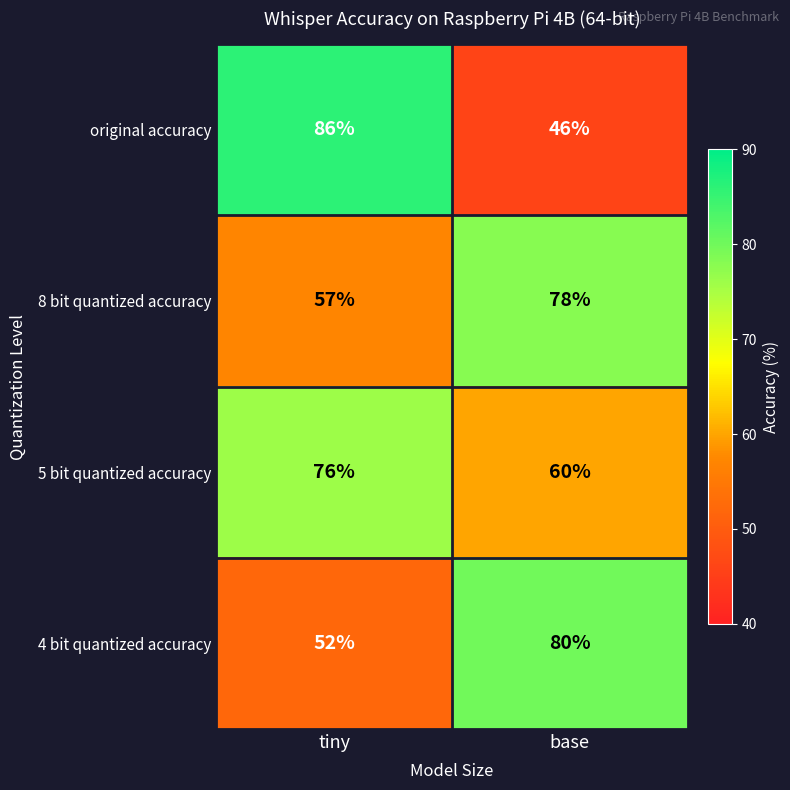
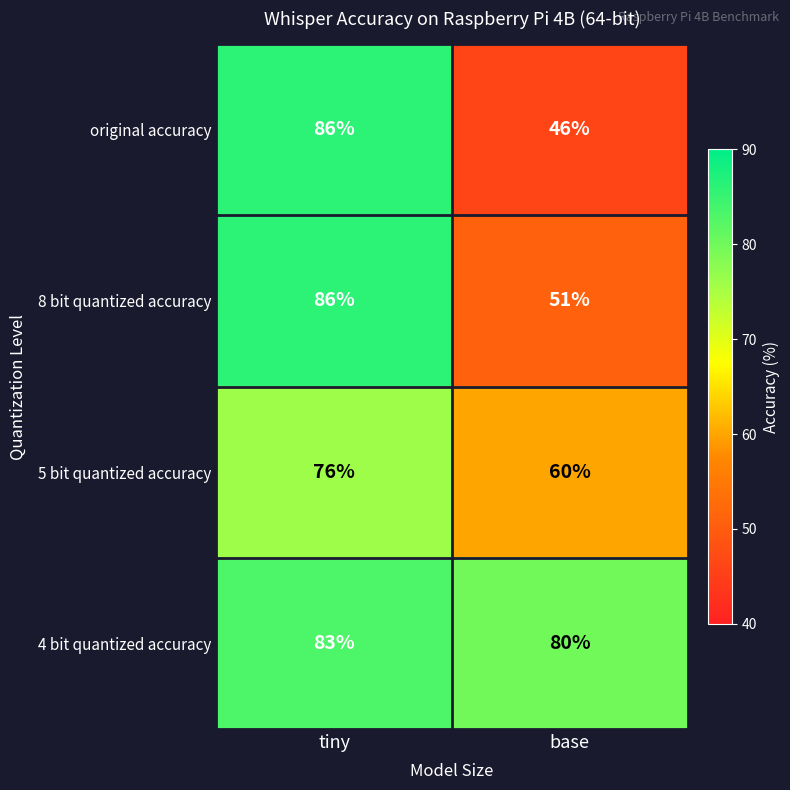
8 bit quantized accuracy, tiny: 57% -> 86%
8 bit quantized accuracy, base: 78% -> 51%
4 bit quantized accuracy, tiny: 52% -> 83%
